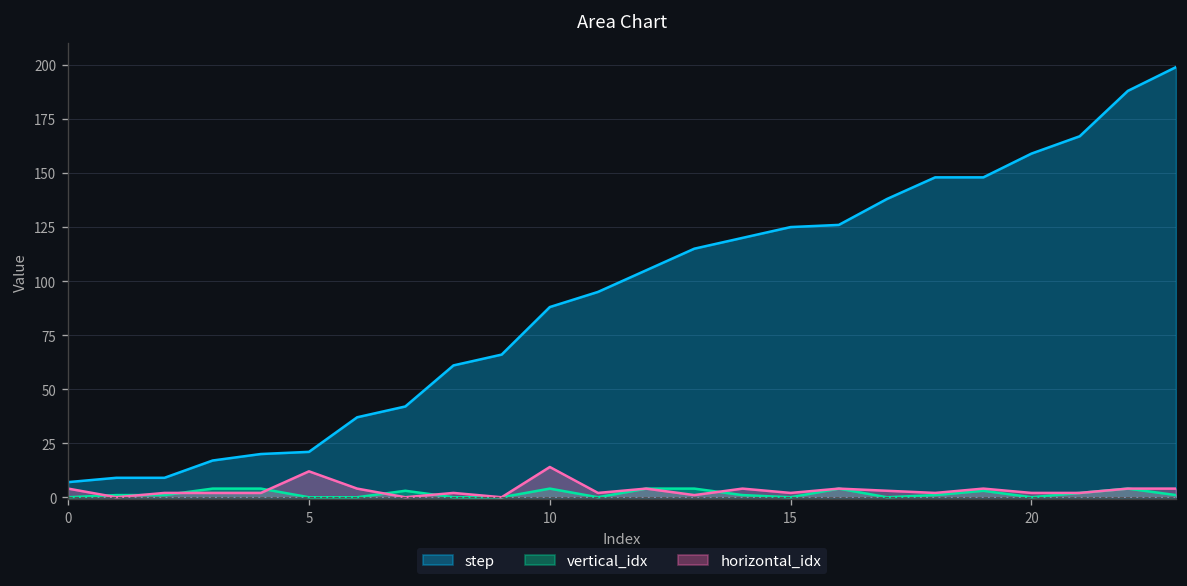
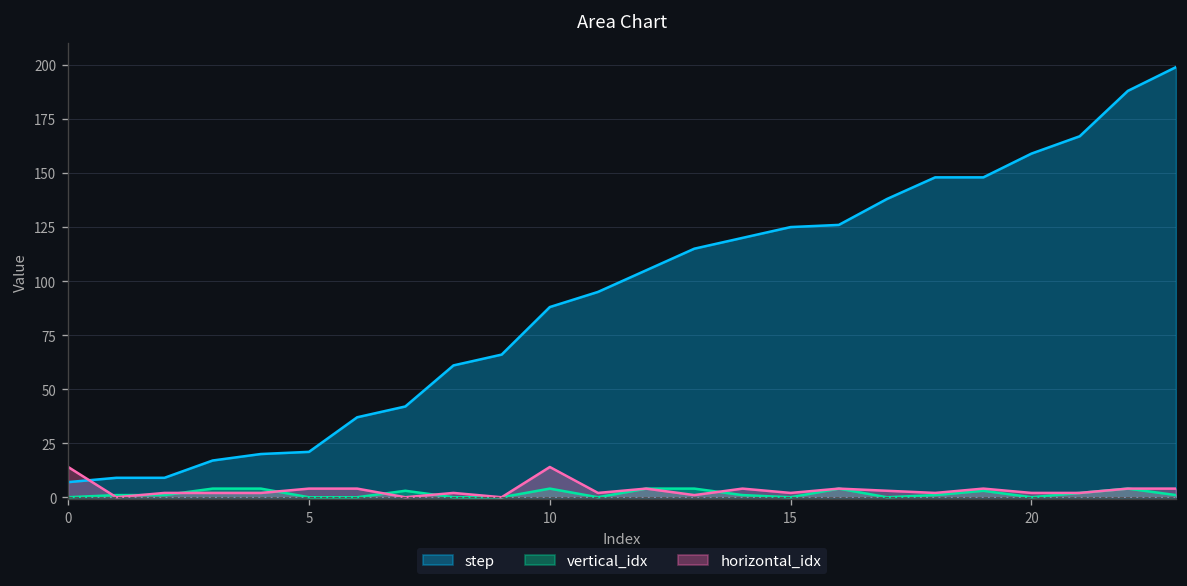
horizontal_idx, 0: 4 -> 14
horizontal_idx, 5: 12 -> 4
